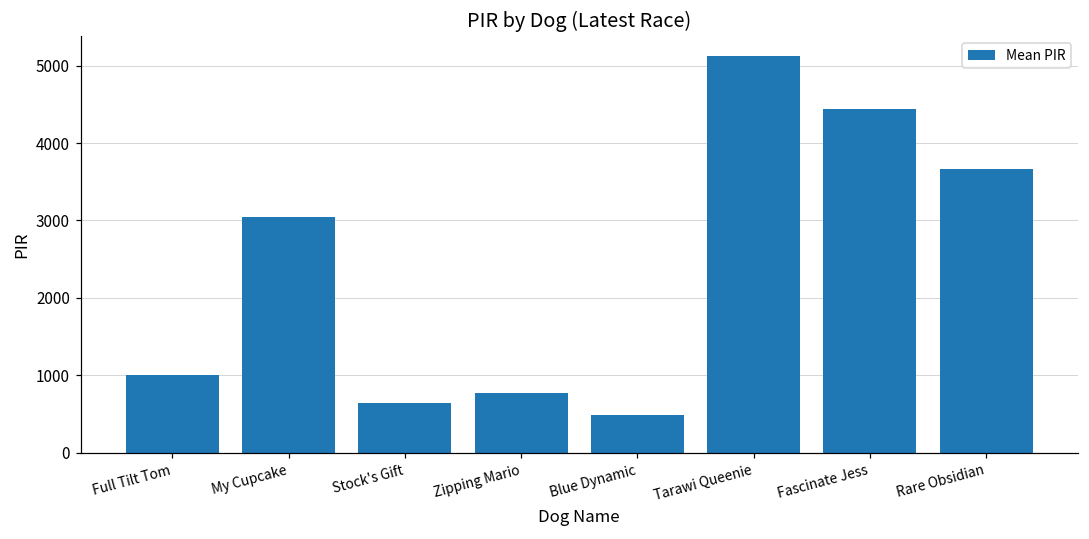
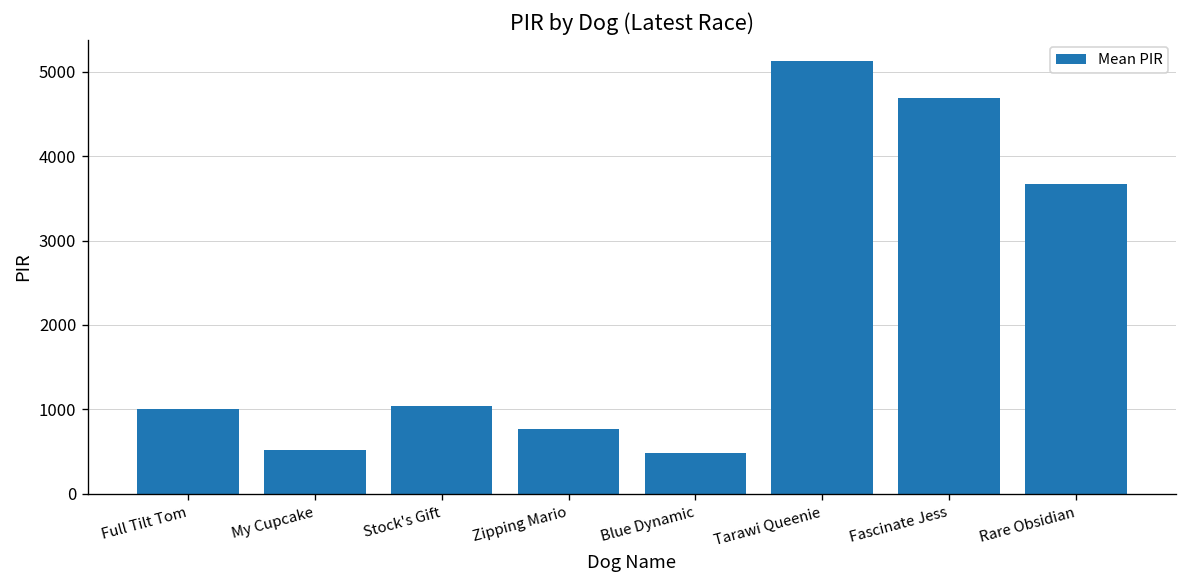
My Cupcake: 3000 -> 500
Stock's Gift: 600 -> 1000
Fascinate Jess: 4400 -> 4700
